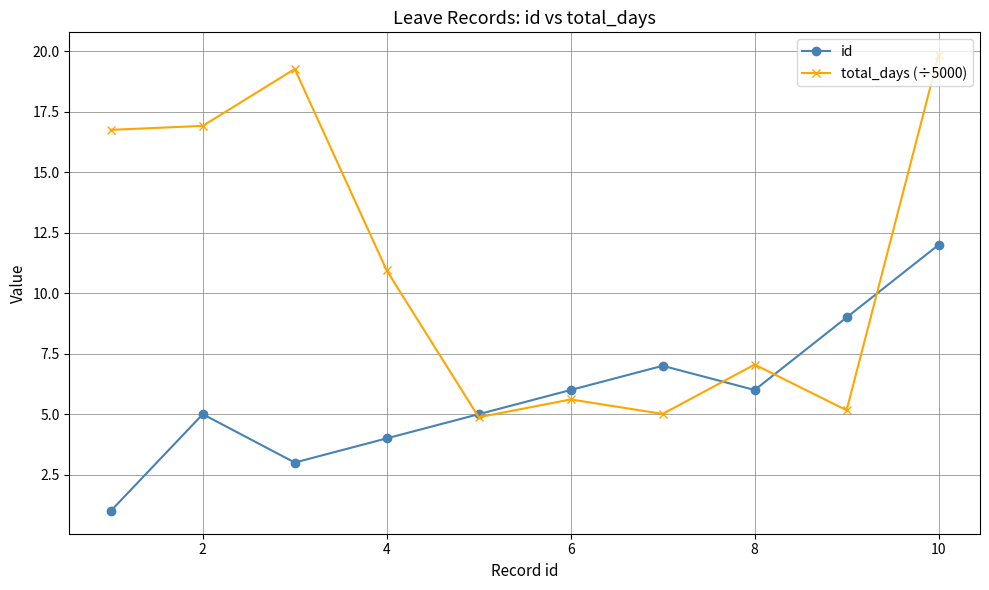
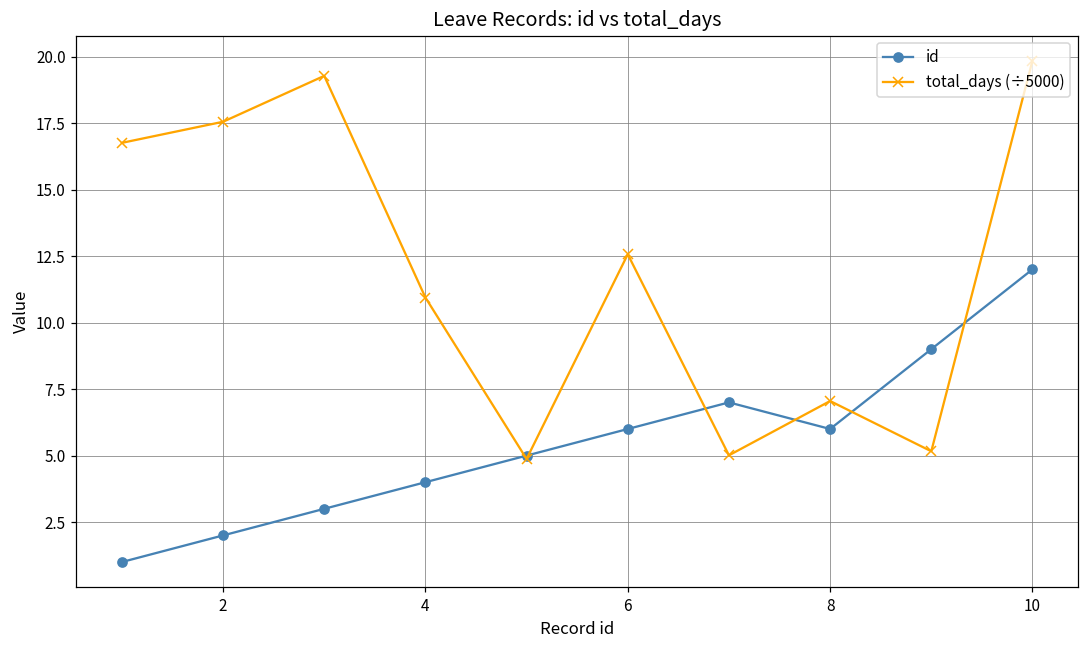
id, 2: 5 -> 2
total_days (÷5000), 2: 16.9 -> 17.5
total_days (÷5000), 6: 5.6 -> 12.6
